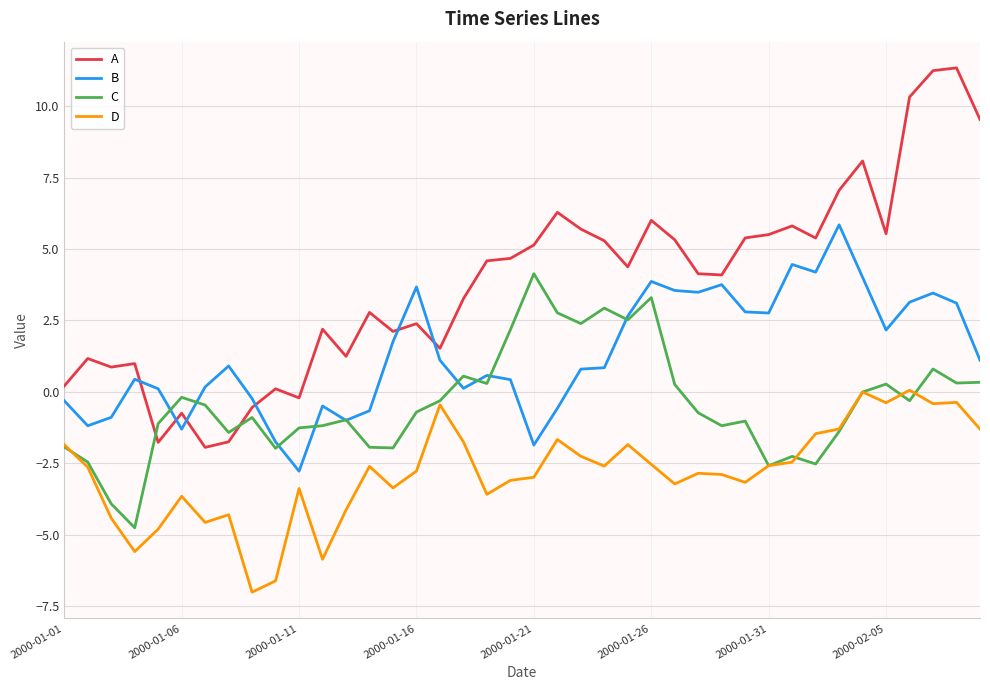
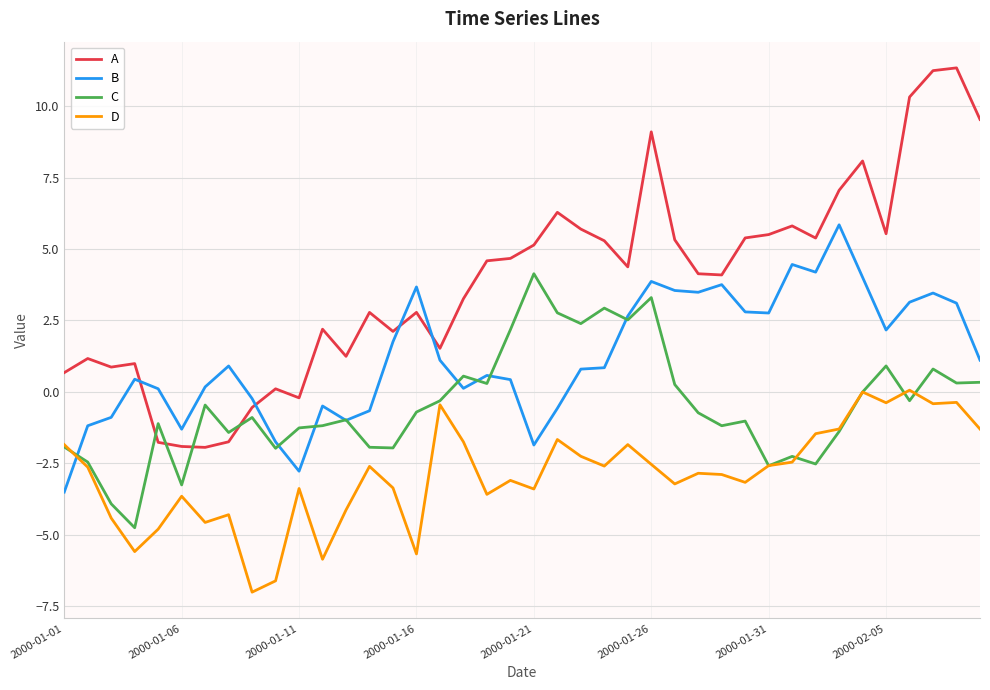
A, 2000-01-01: 0.2 -> 0.7
B, 2000-01-01: -0.3 -> -3.5
A, 2000-01-06: -0.7 -> -1.9
C, 2000-01-06: -0.2 -> -3.3
A, 2000-01-16: 2.4 -> 2.8
D, 2000-01-16: -2.8 -> -5.7
D, 2000-01-21: -3.0 -> -3.4
A, 2000-01-26: 6.0 -> 9.1
C, 2000-02-05: 0.3 -> 0.9
